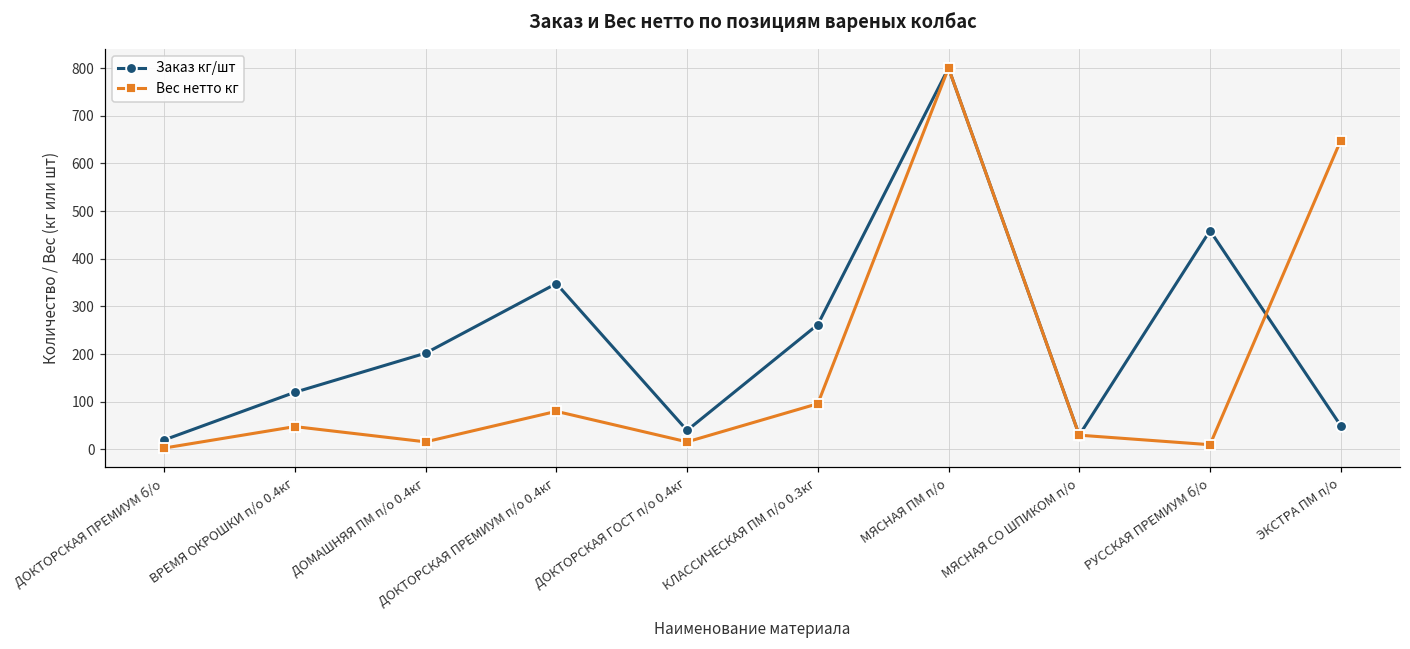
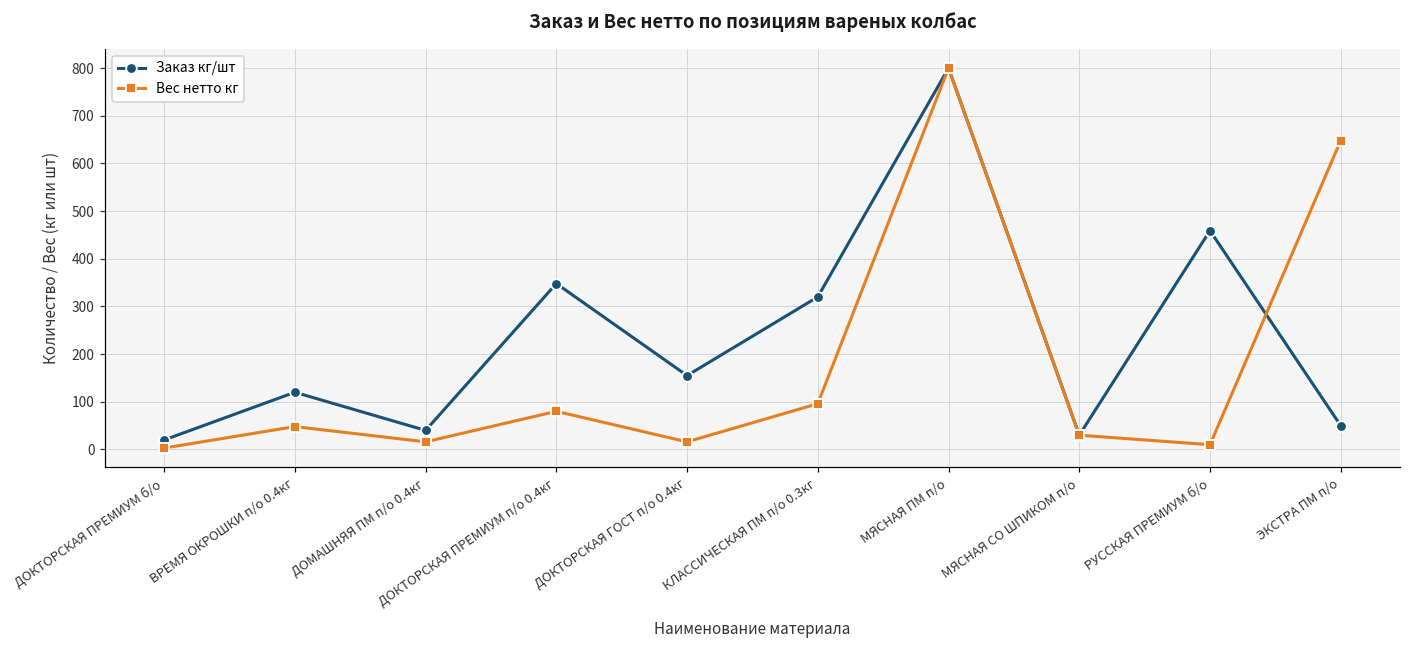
Заказ кг/шт, ДОМАШНЯЯ ПМ п/о 0.4кг: 200 -> 40
Заказ кг/шт, ДОКТОРСКАЯ ГОСТ п/о 0.4кг: 40 -> 160
Заказ кг/шт, КЛАССИЧЕСКАЯ ПМ п/о 0.3кг: 260 -> 320
